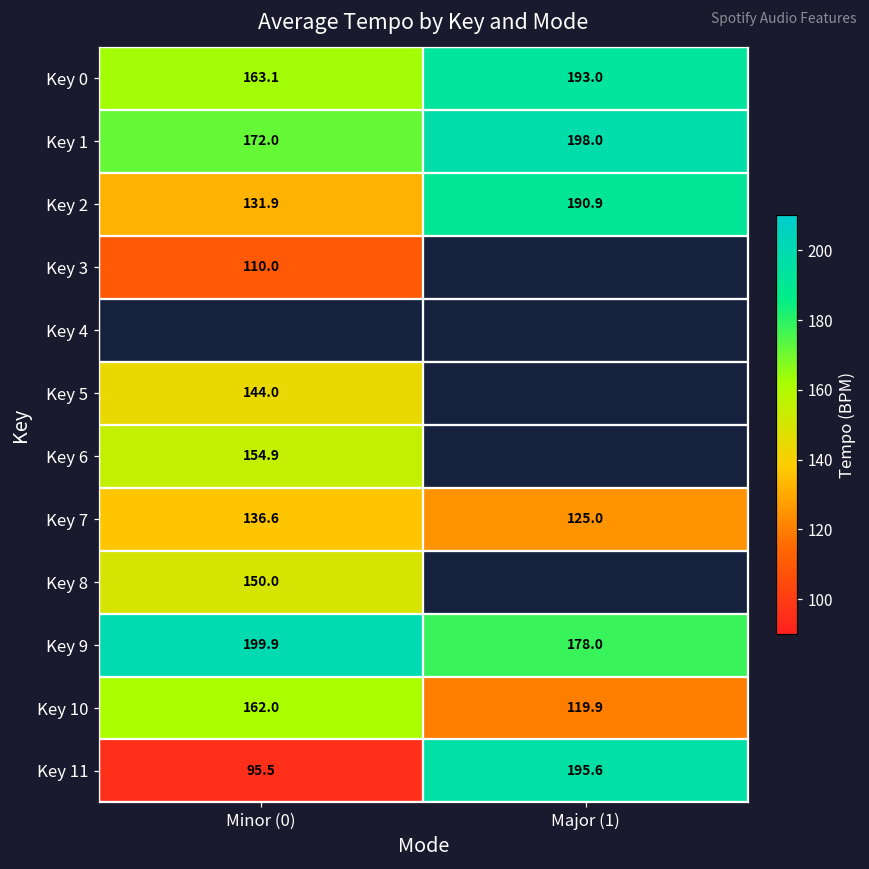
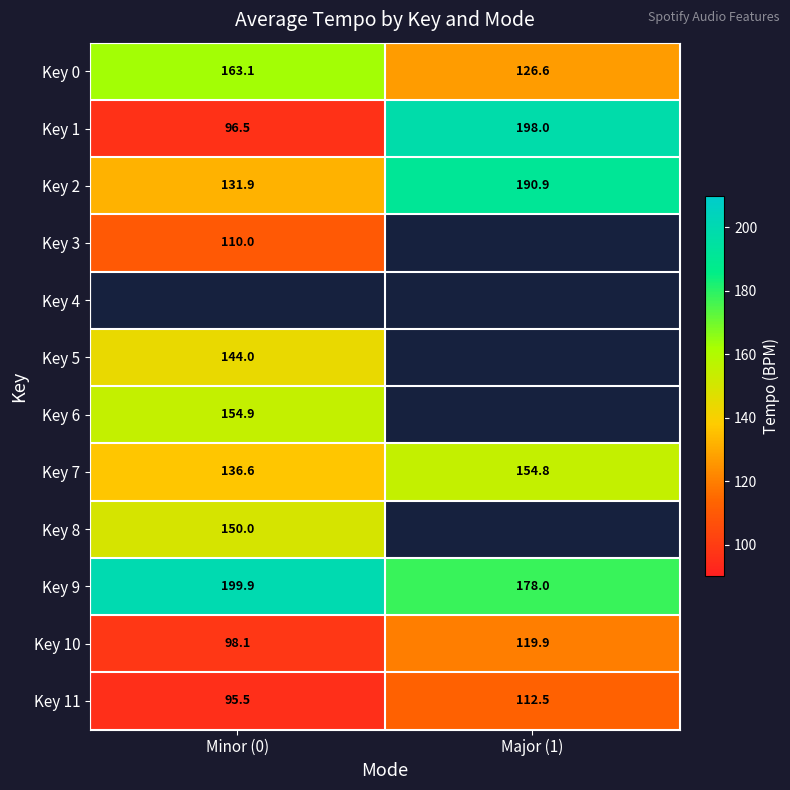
Key 0, Major (1): 193.0 -> 126.6
Key 1, Minor (0): 172.0 -> 96.5
Key 7, Major (1): 125.0 -> 154.8
Key 10, Minor (0): 162.0 -> 98.1
Key 11, Major (1): 195.6 -> 112.5
